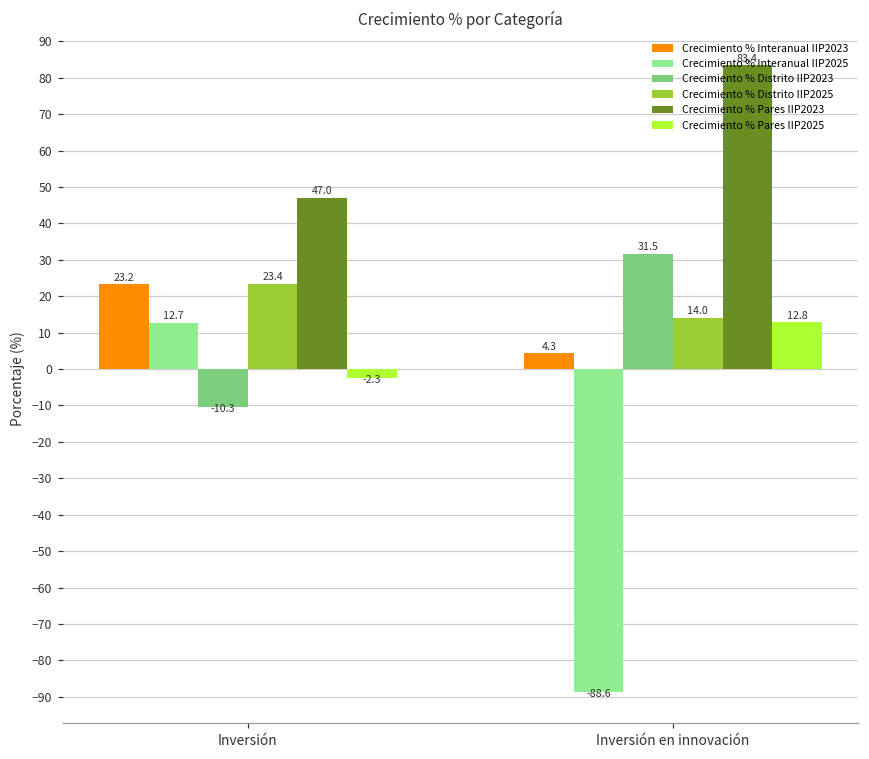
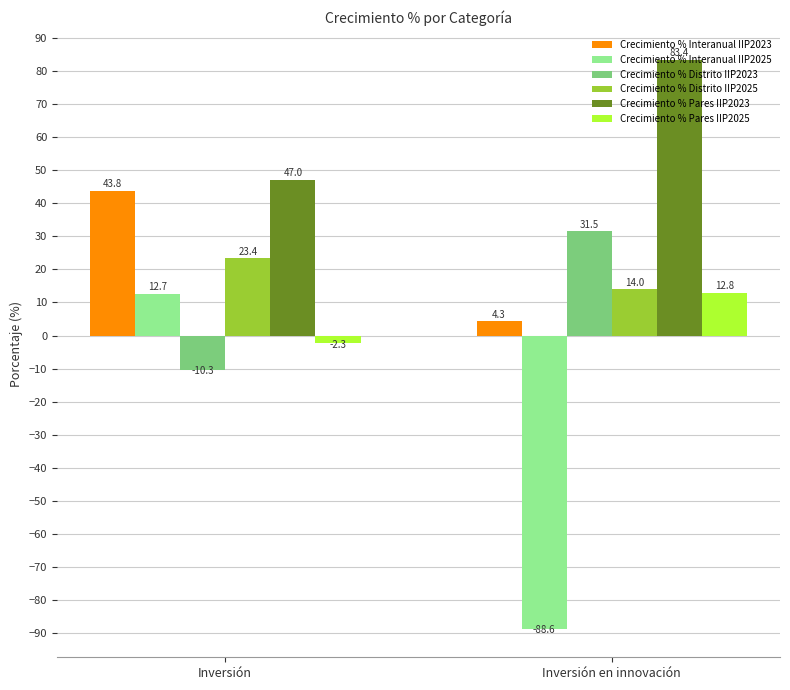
Crecimiento % Interanual IIP2023, Inversión: 23.2 -> 43.8
